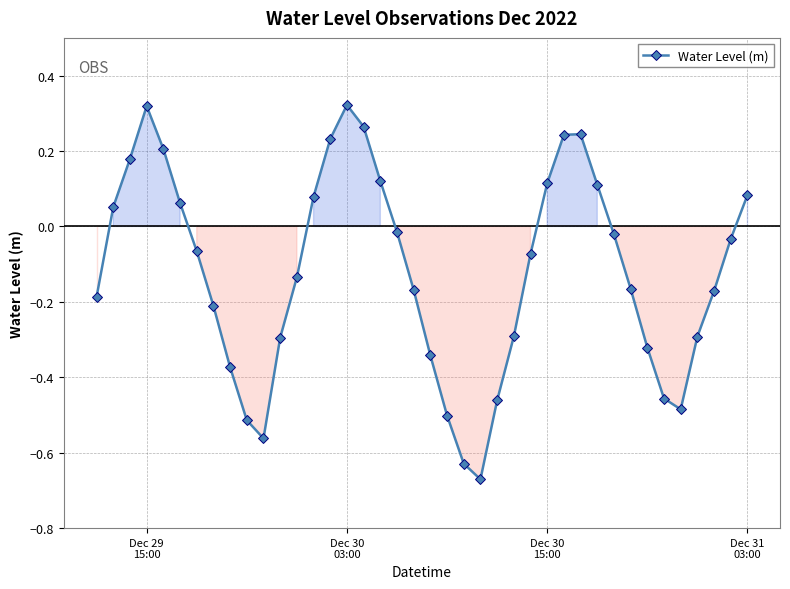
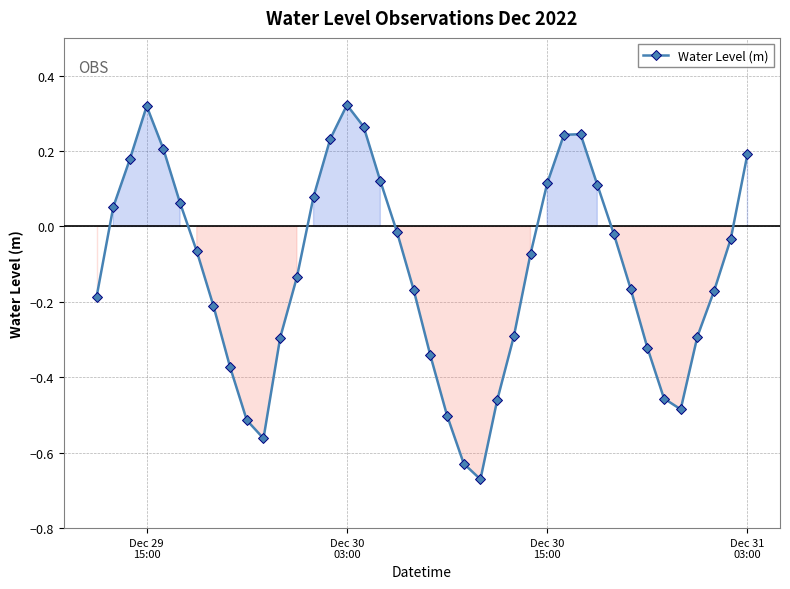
Dec 31 03:00: 0.08 -> 0.19
